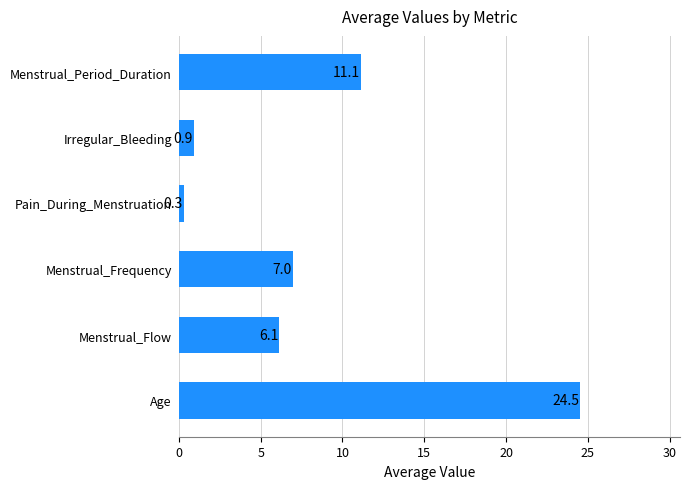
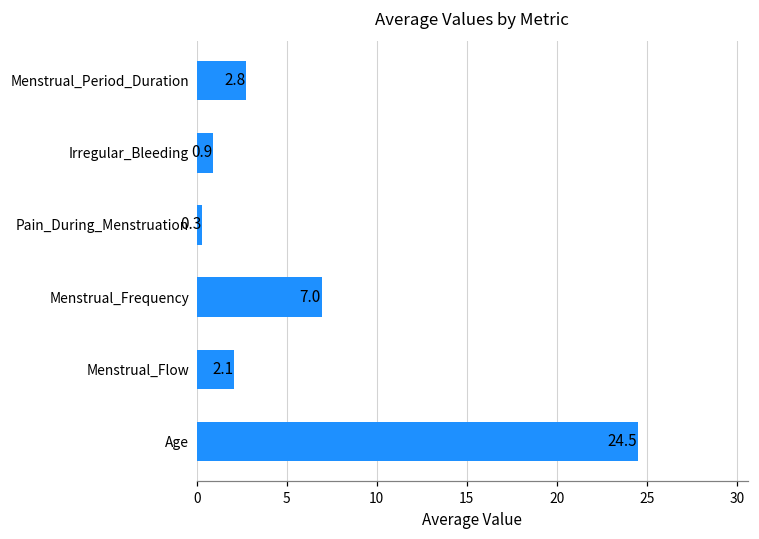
Menstrual_Period_Duration: 11.1 -> 2.8
Menstrual_Flow: 6.1 -> 2.1
